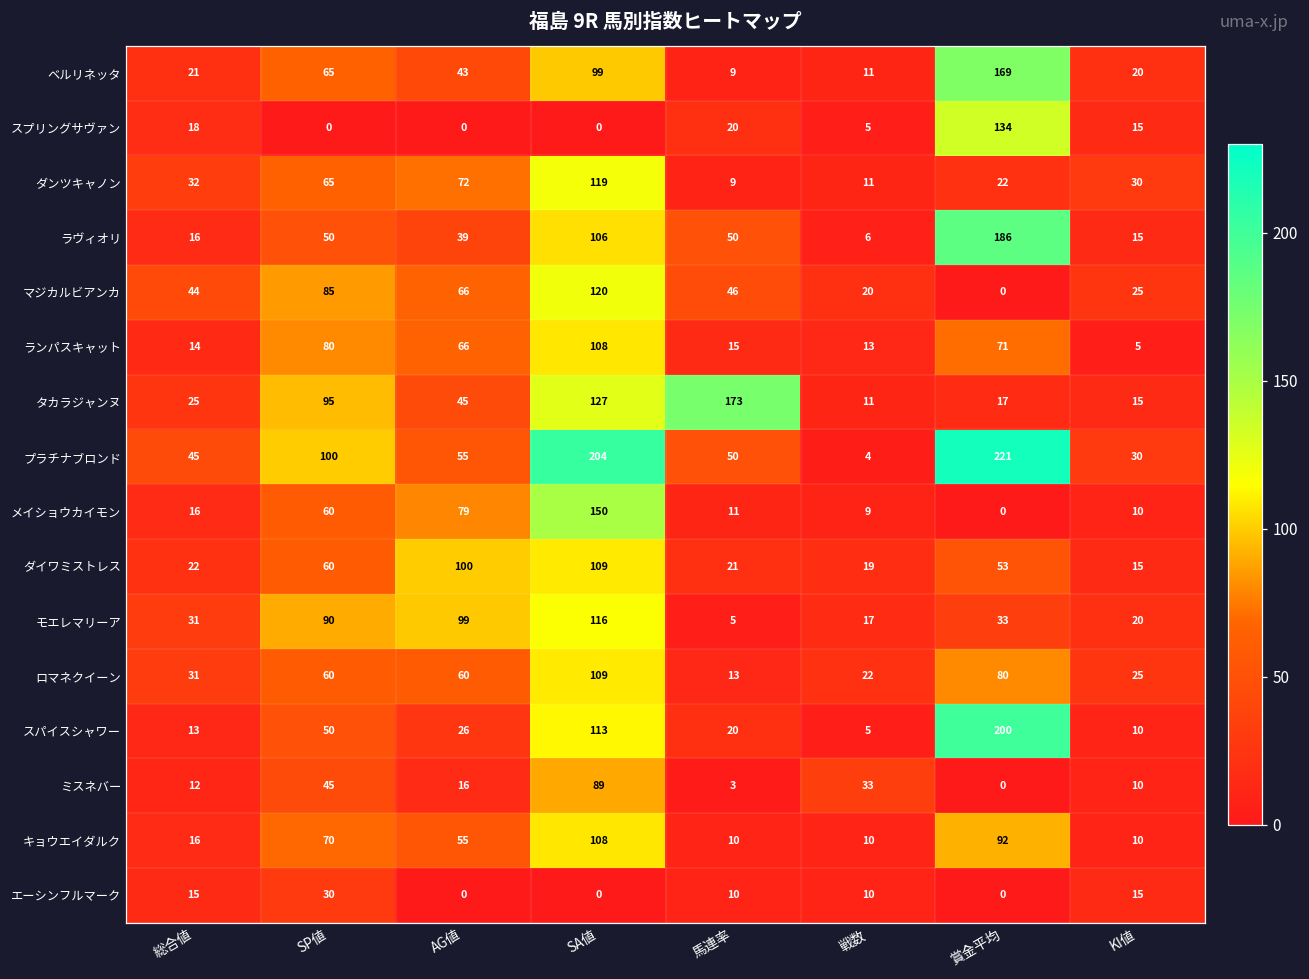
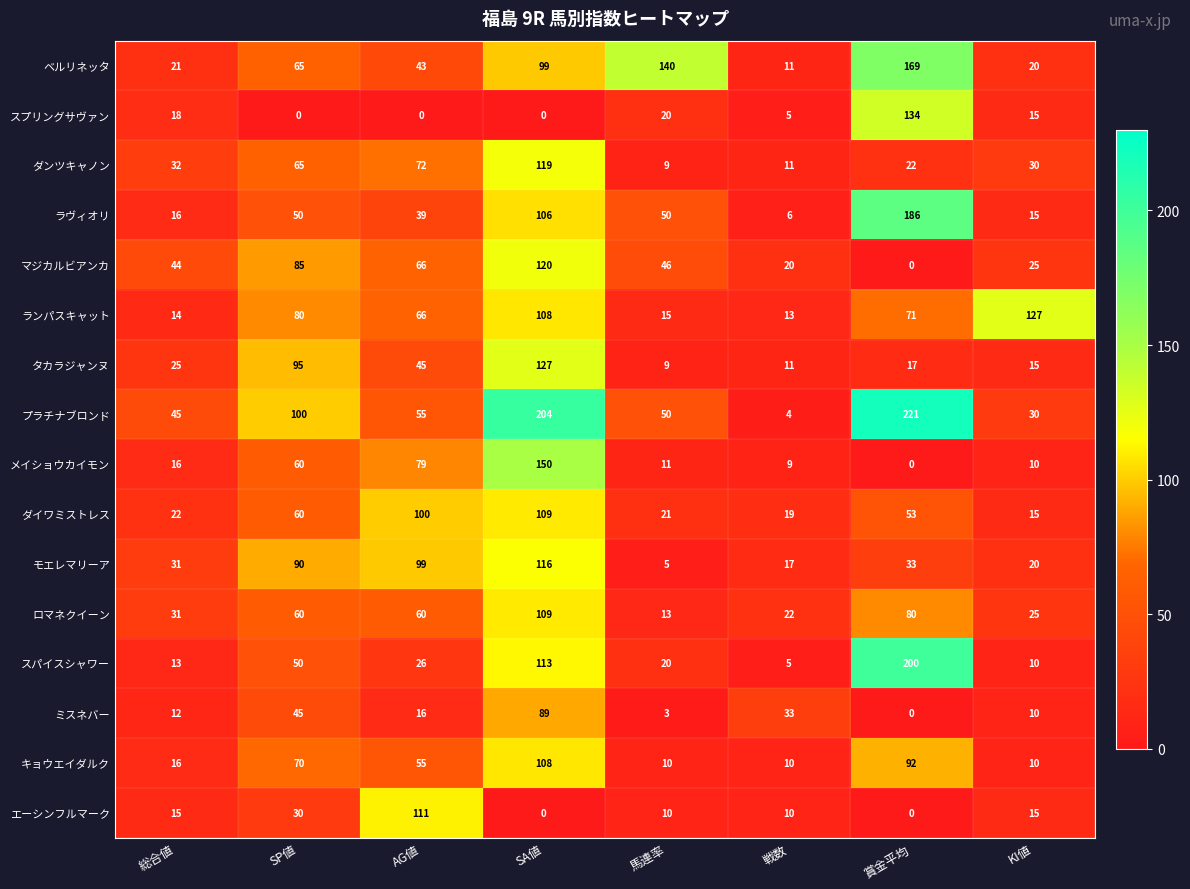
ベルリネッタ, 馬連率: 9 -> 140
ランパスキャット, KI値: 5 -> 127
タカラジャンヌ, 馬連率: 173 -> 9
エーシンフルマーク, AG値: 0 -> 111
